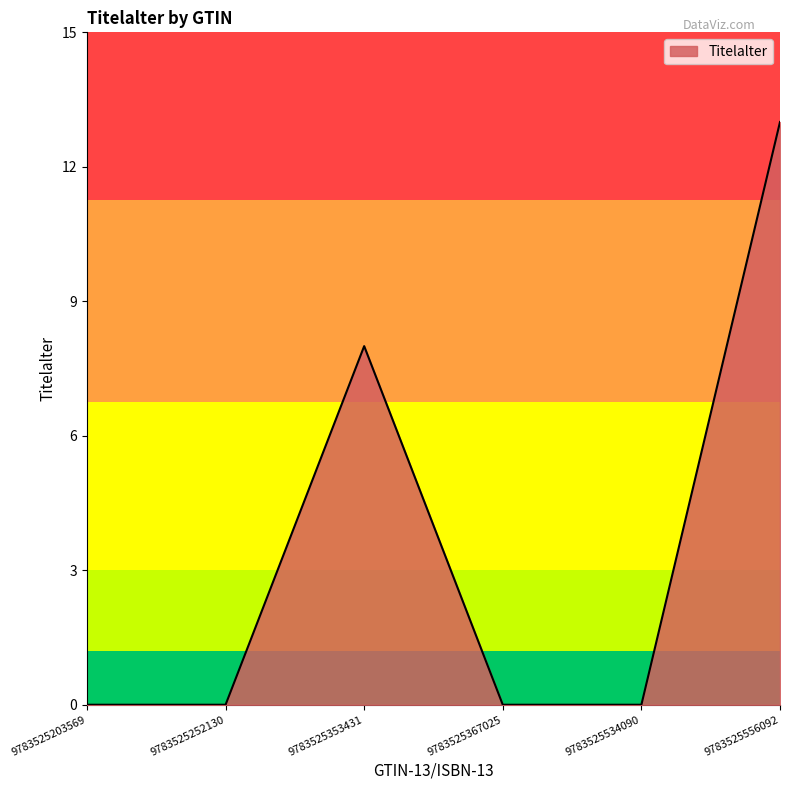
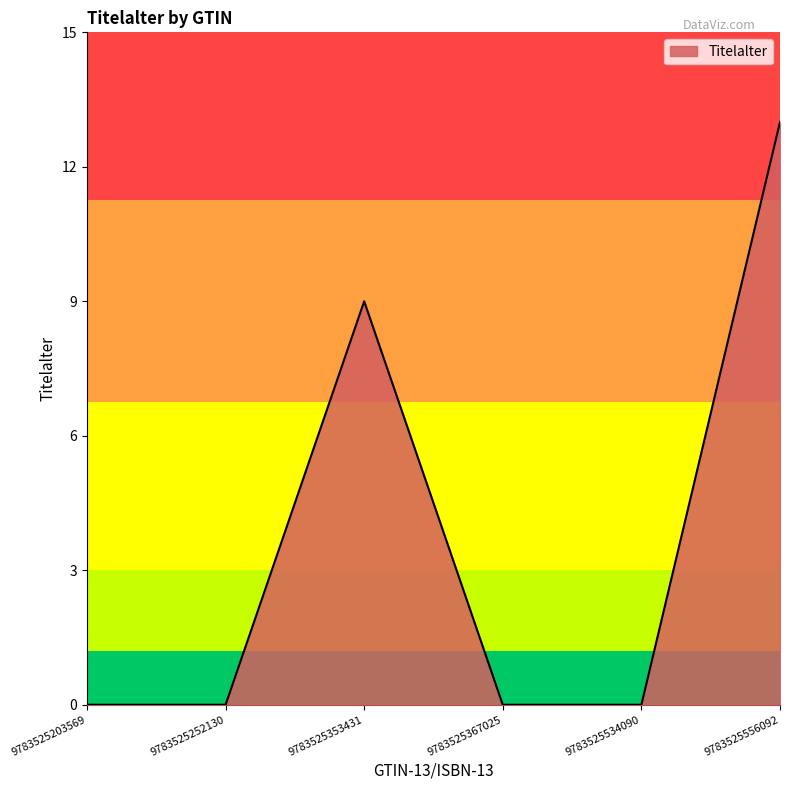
9783525353431: 8 -> 9
